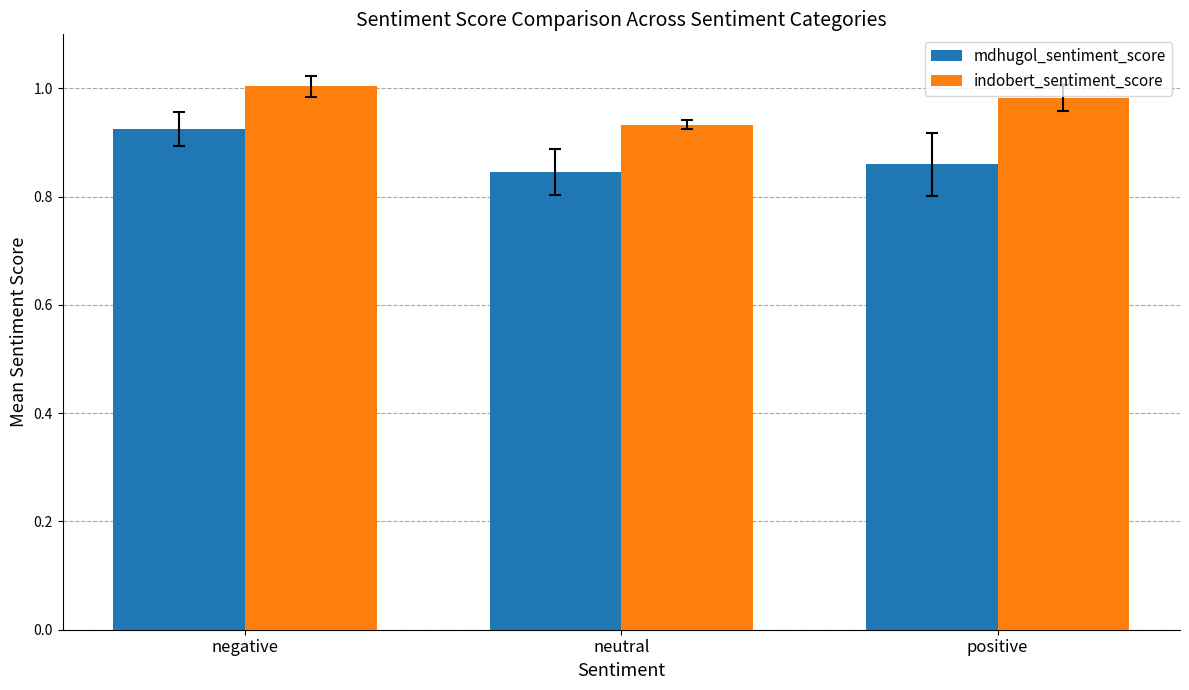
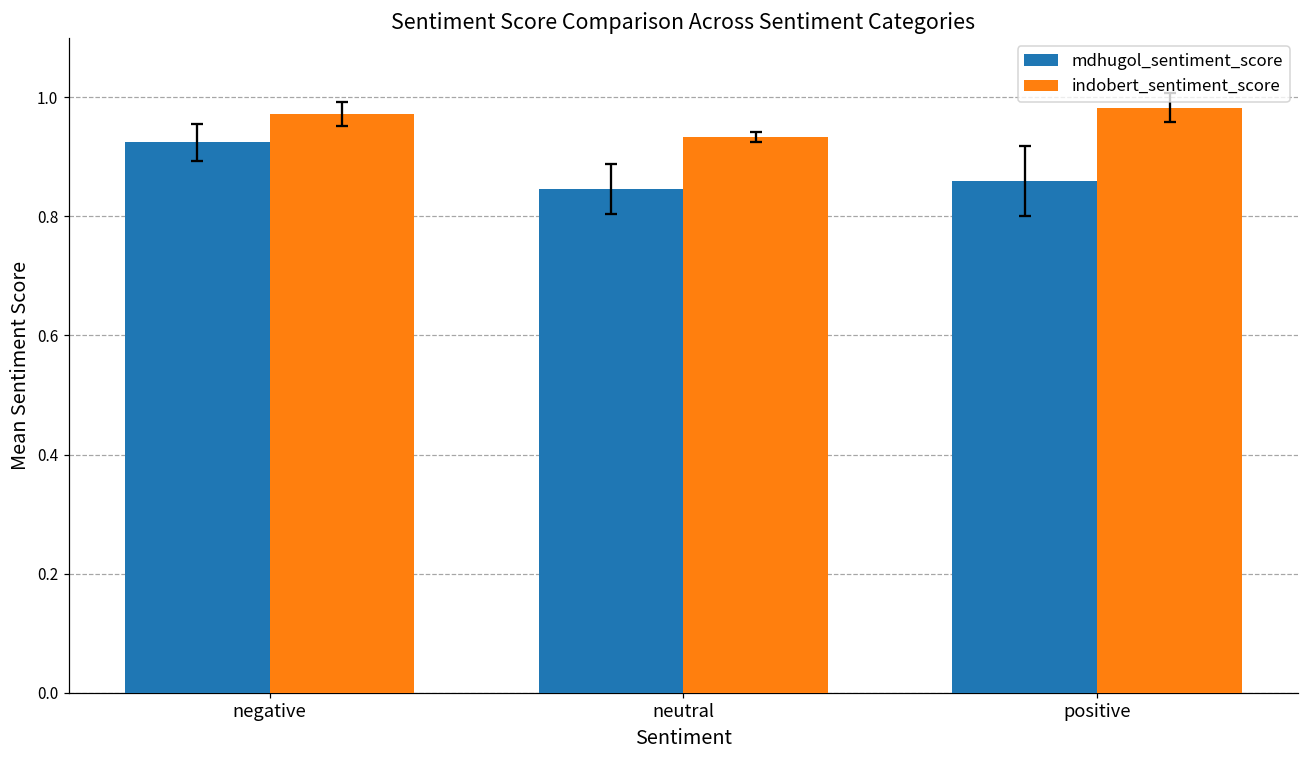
indobert_sentiment_score, negative: 1.00 -> 0.97
